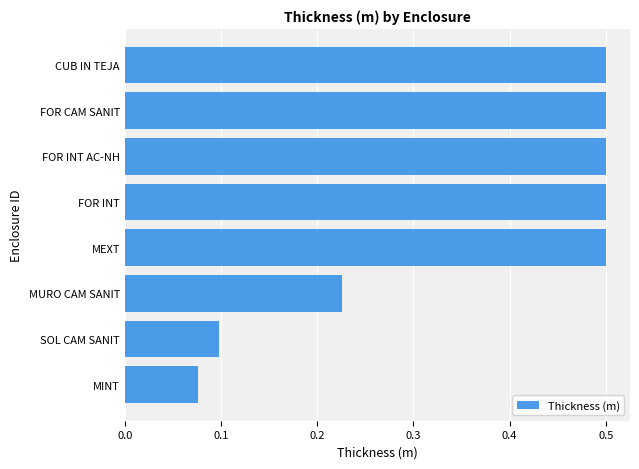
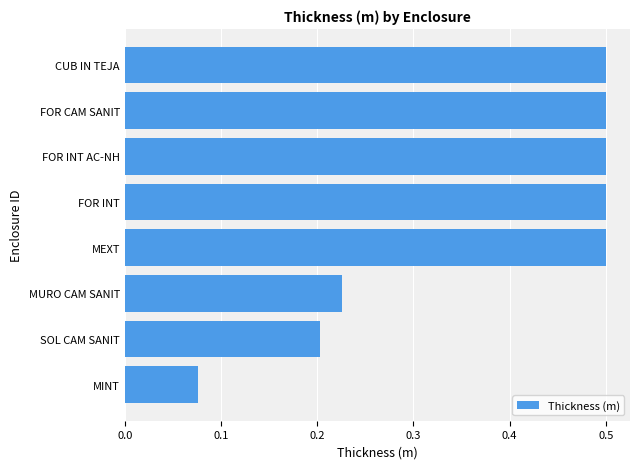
SOL CAM SANIT: 0.10 -> 0.20
